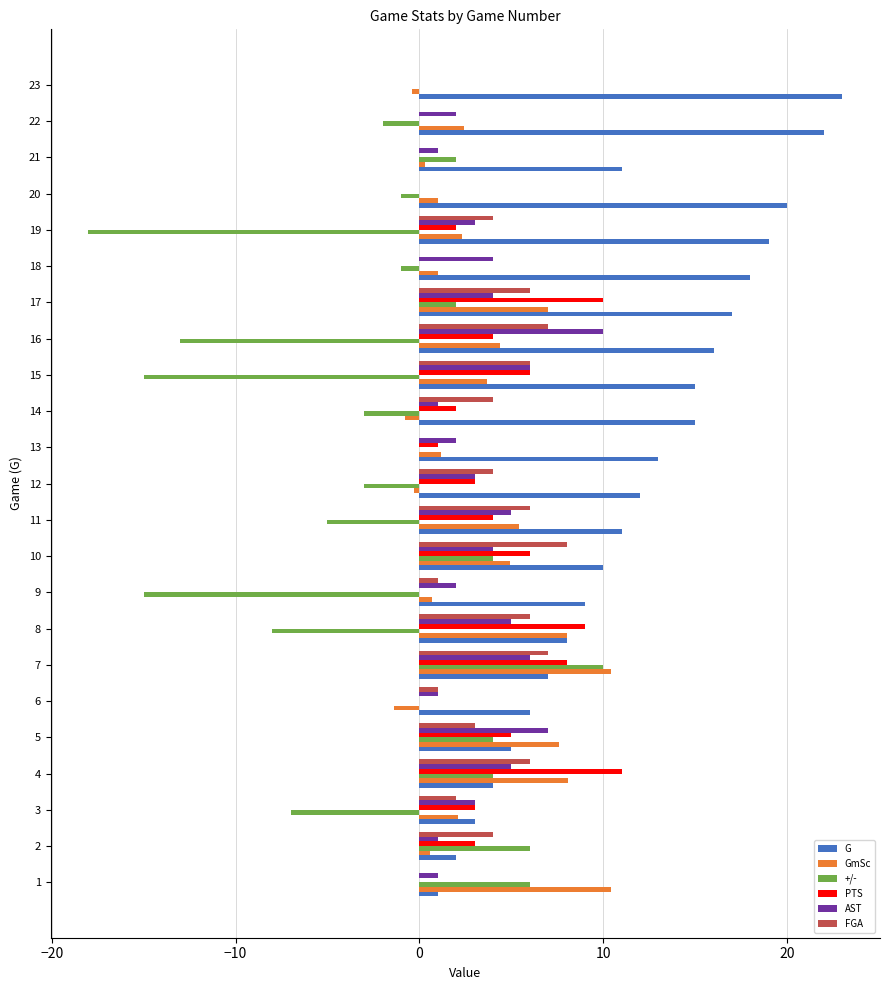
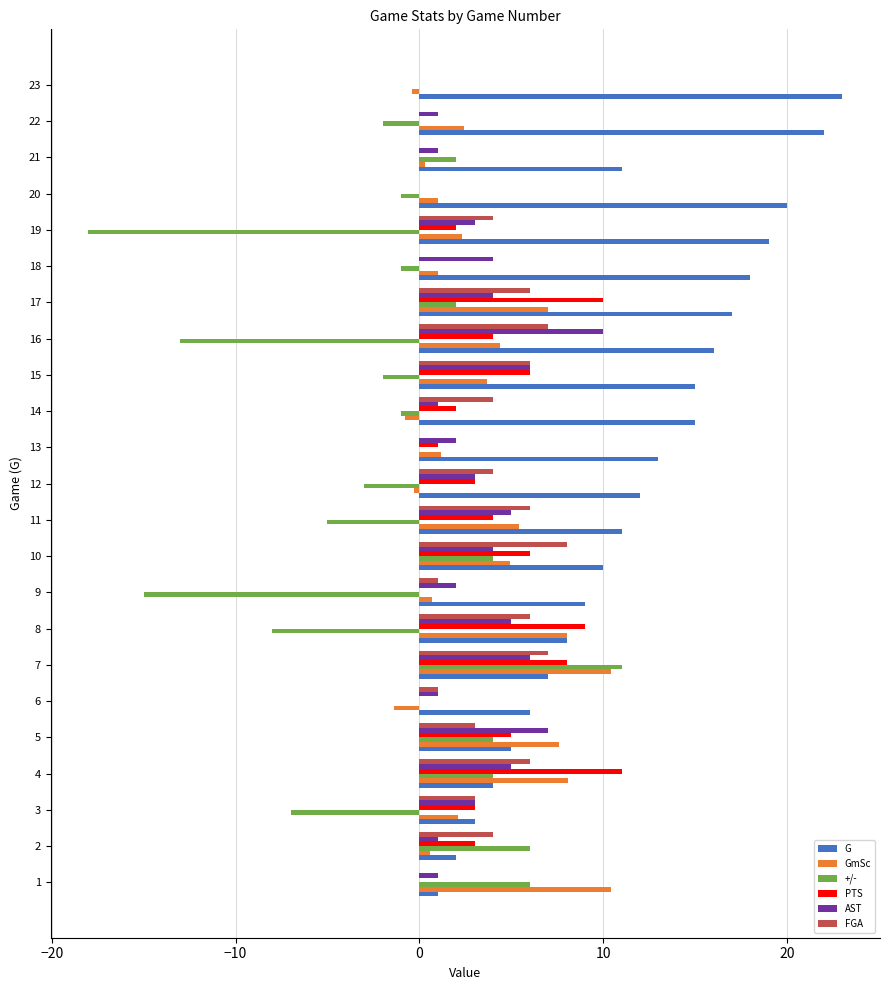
AST, 22: 2 -> 1
+/-, 15: -15 -> -2
+/-, 14: -3 -> -1
+/-, 7: 10 -> 11
FGA, 3: 2 -> 3
